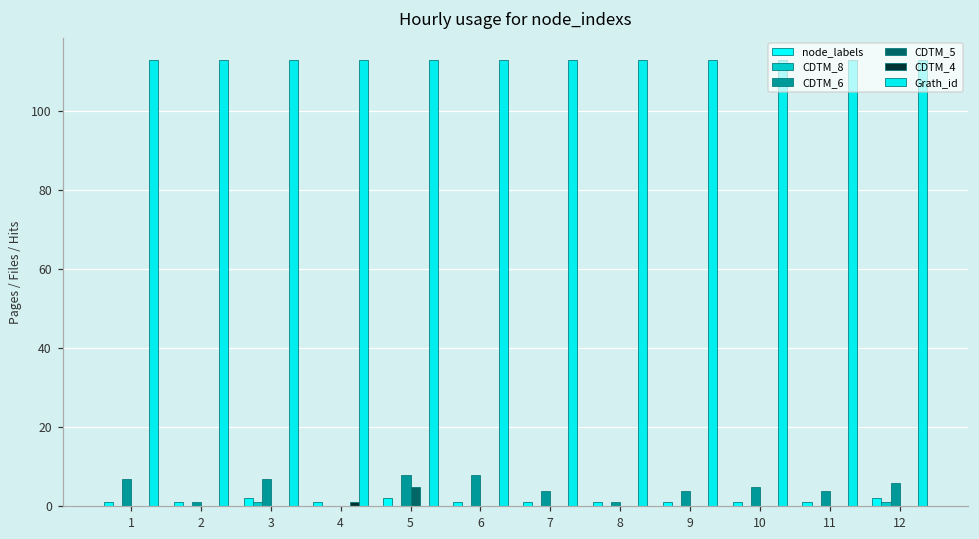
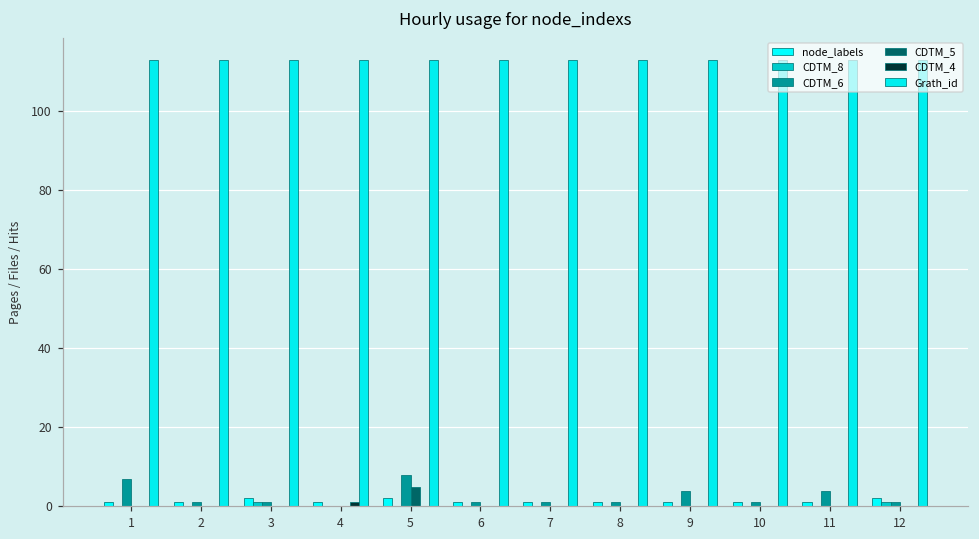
CDTM_6, 3: 7 -> 1
CDTM_6, 6: 8 -> 1
CDTM_6, 7: 4 -> 1
CDTM_6, 10: 5 -> 1
CDTM_6, 12: 6 -> 1
